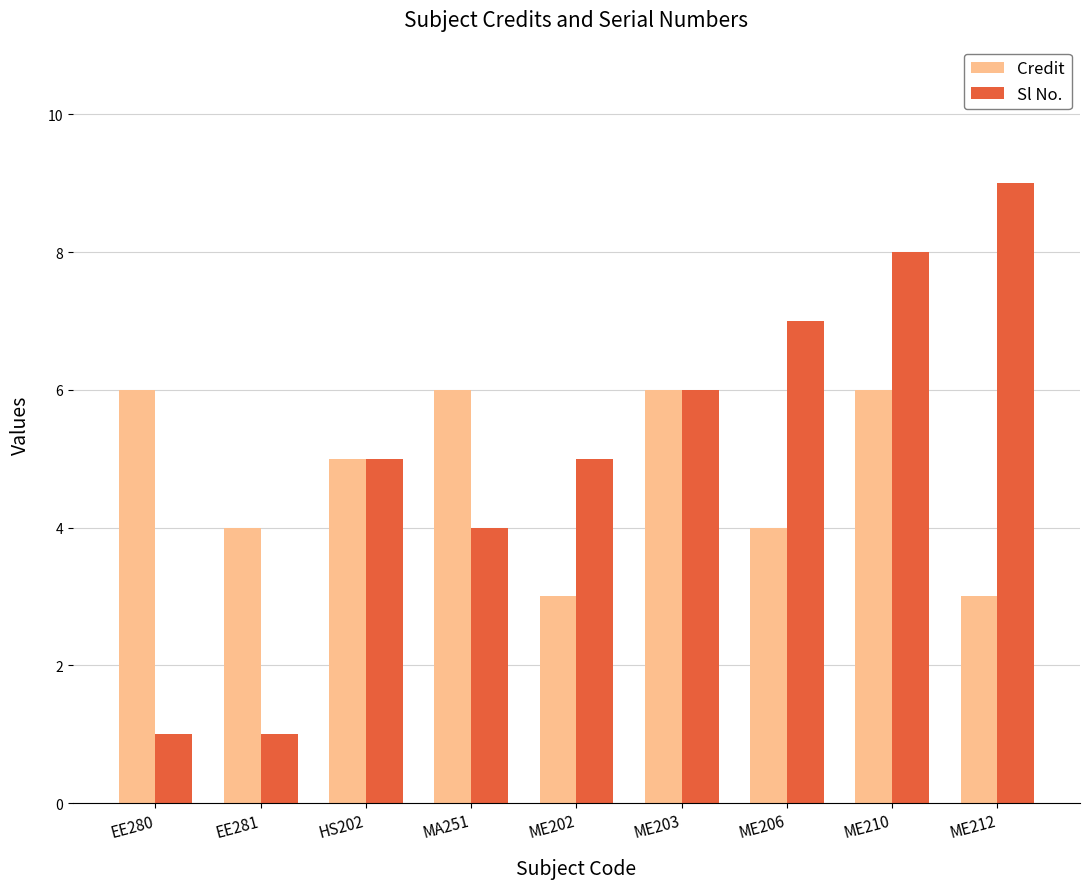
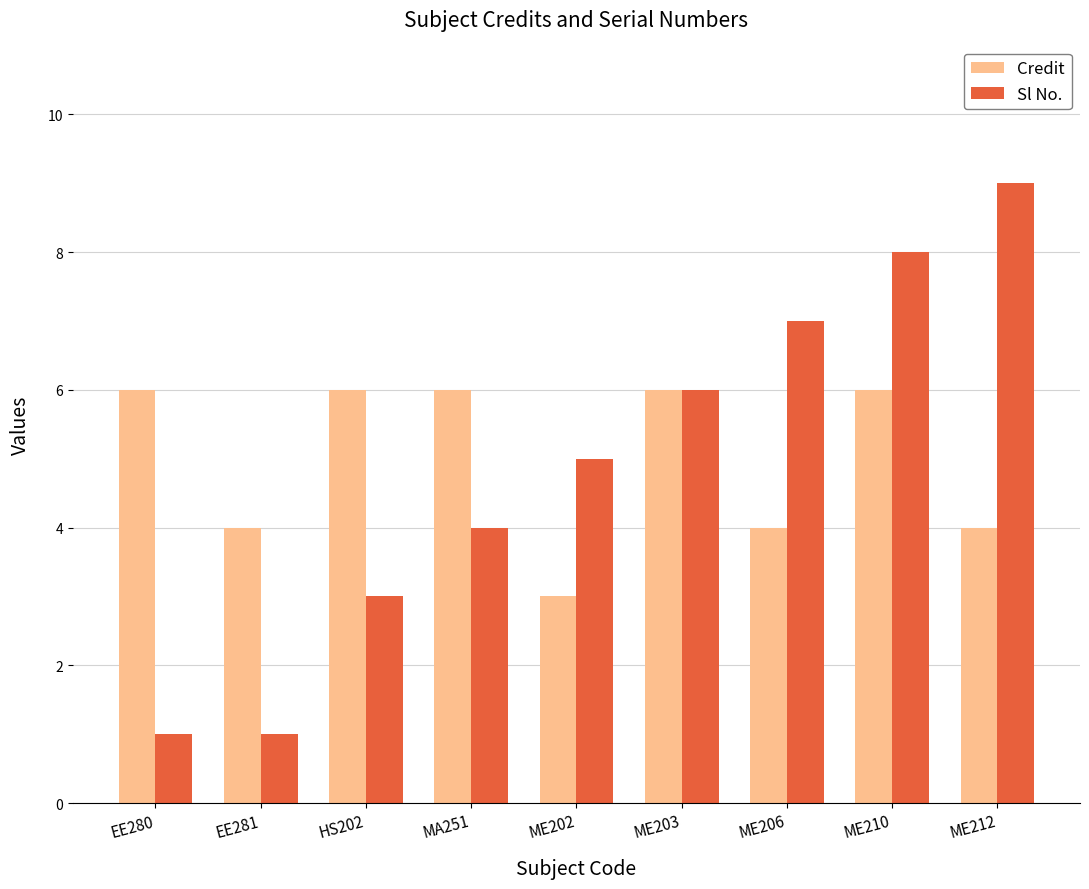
Credit, HS202: 5 -> 6
Sl No., HS202: 5 -> 3
Credit, ME212: 3 -> 4
